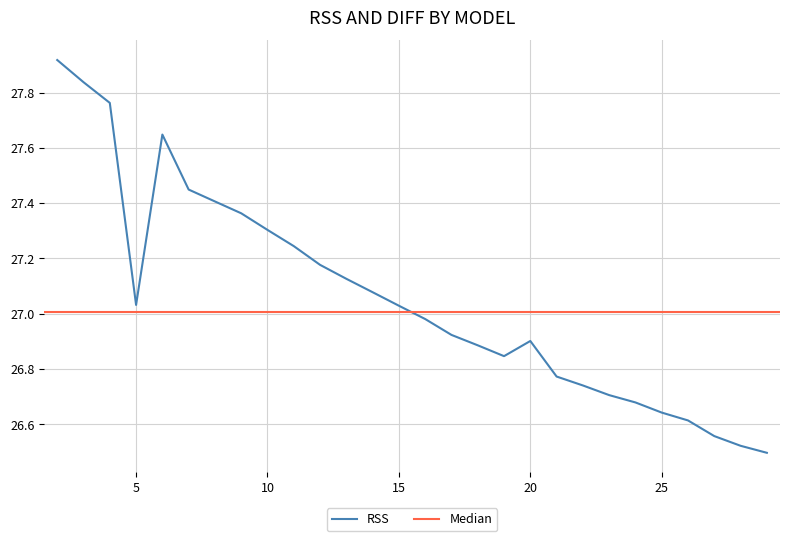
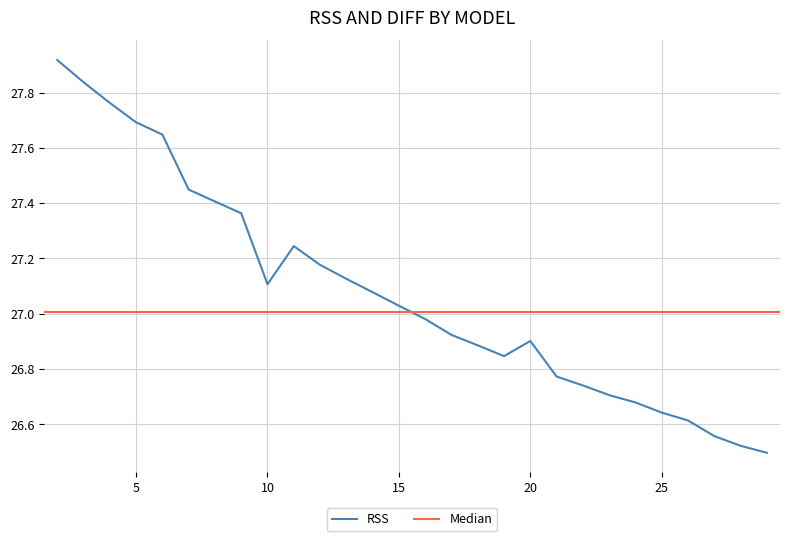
5: 27.03 -> 27.69
10: 27.30 -> 27.11
